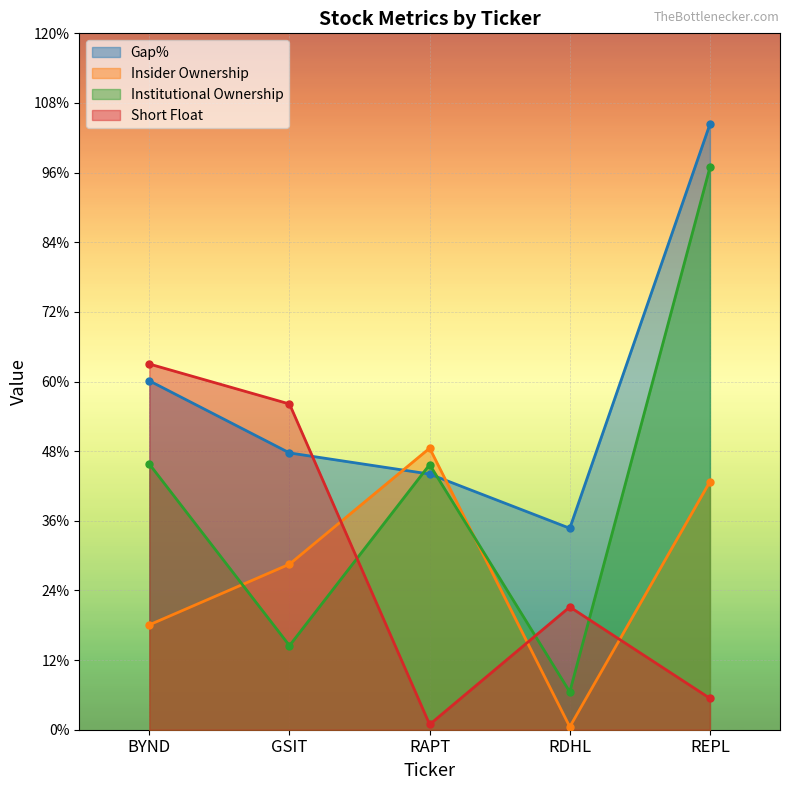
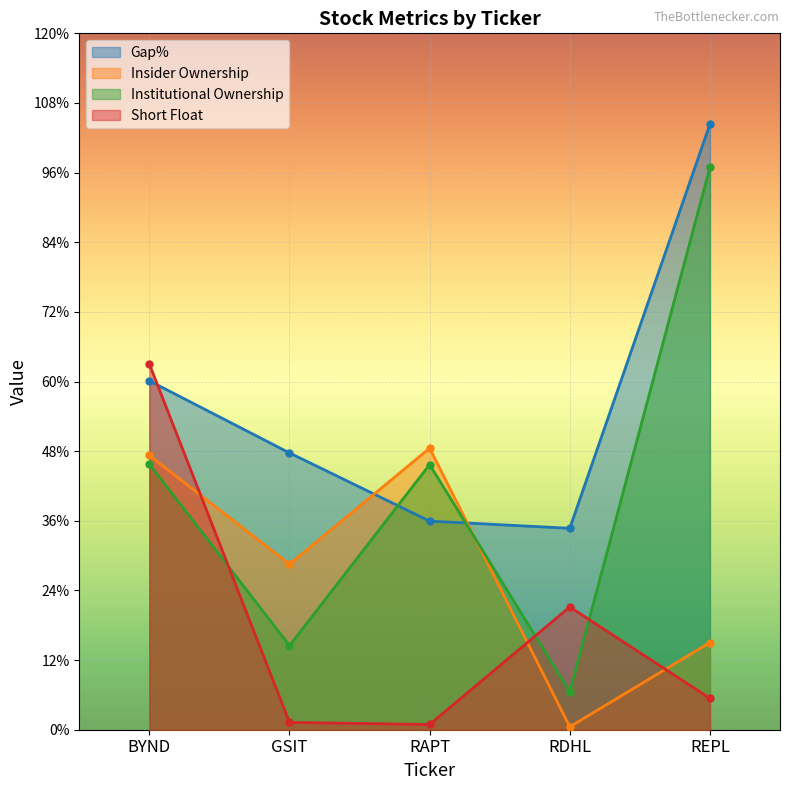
Insider Ownership, BYND: 18% -> 47%
Short Float, GSIT: 56% -> 1%
Gap%, RAPT: 44% -> 36%
Insider Ownership, REPL: 43% -> 15%
